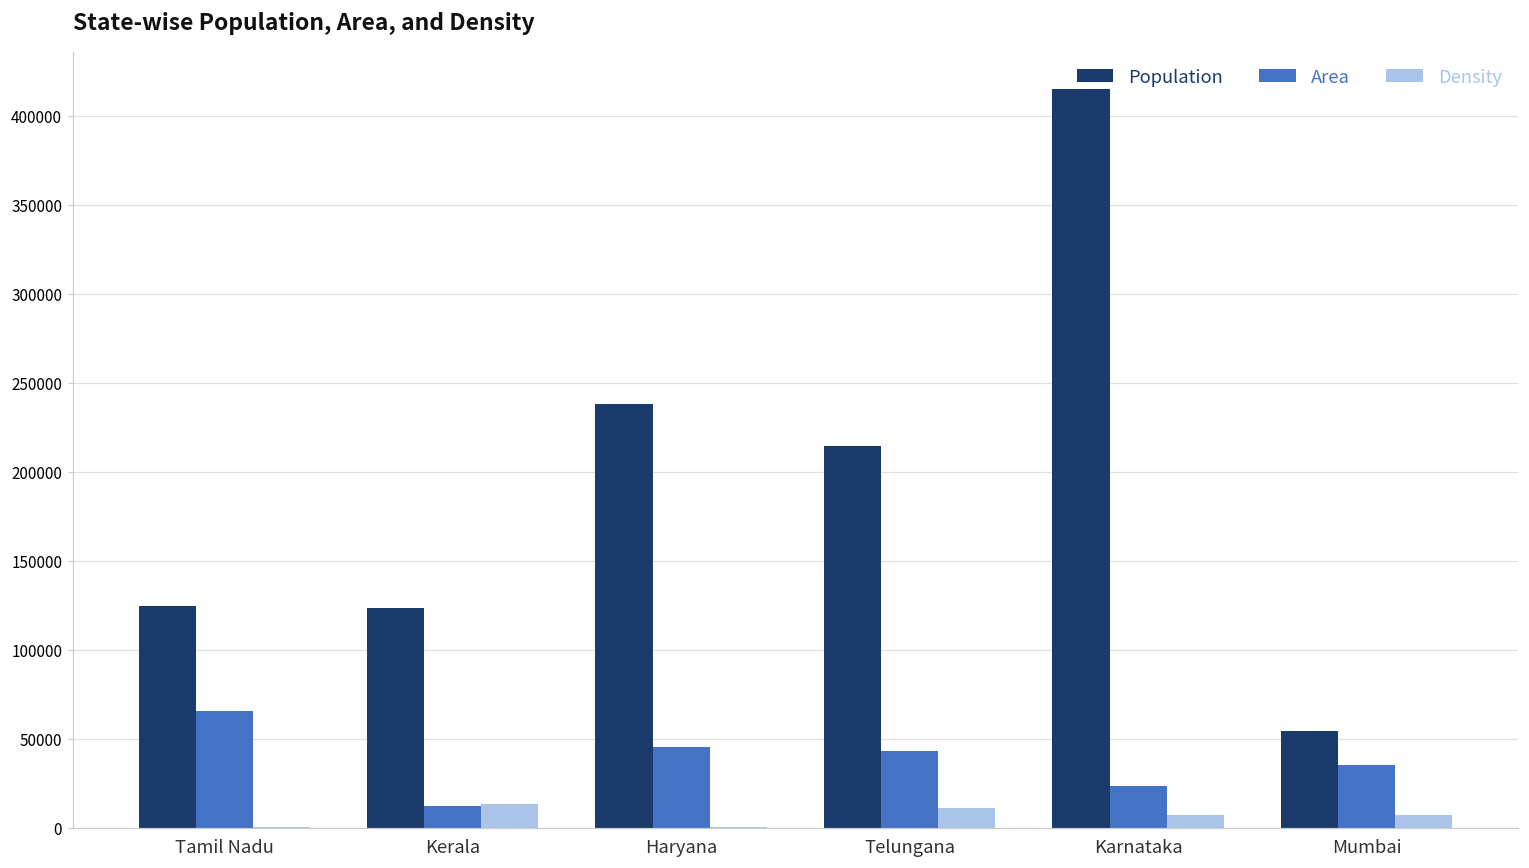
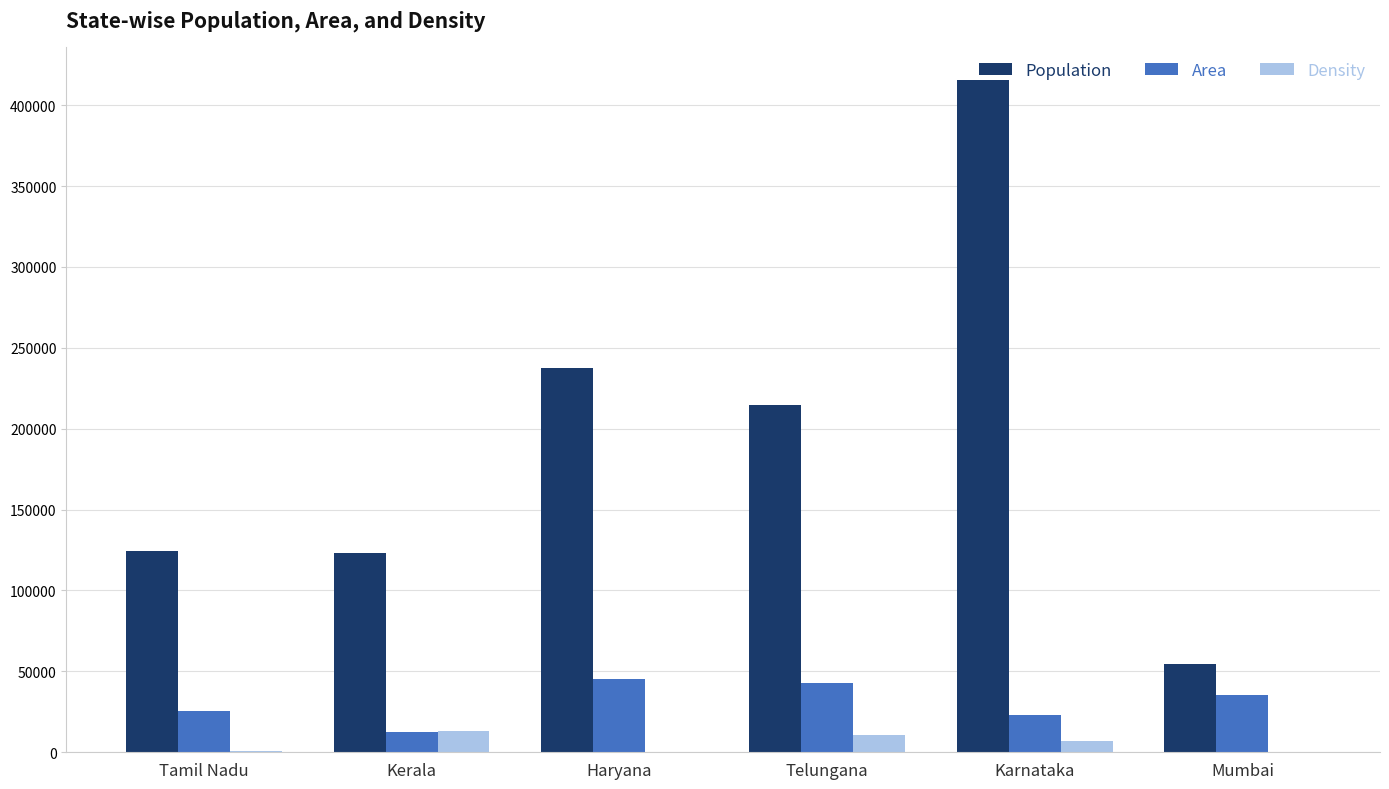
Area, Tamil Nadu: 65000 -> 26000
Density, Mumbai: 7000 -> 0
